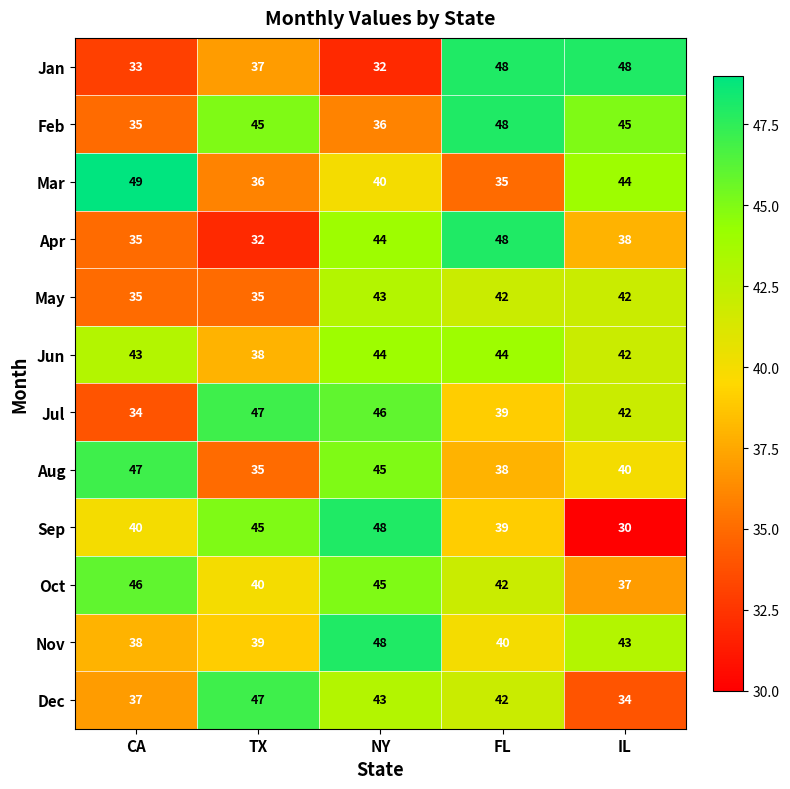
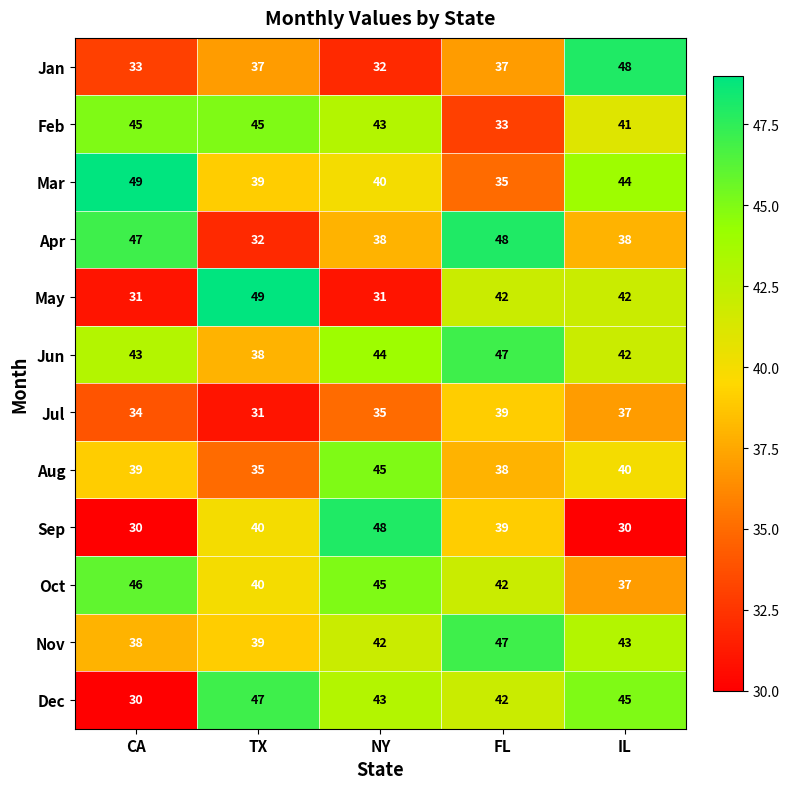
Jan, FL: 48 -> 37
Feb, CA: 35 -> 45
Feb, NY: 36 -> 43
Feb, FL: 48 -> 33
Feb, IL: 45 -> 41
Mar, TX: 36 -> 39
Apr, CA: 35 -> 47
Apr, NY: 44 -> 38
May, CA: 35 -> 31
May, TX: 35 -> 49
May, NY: 43 -> 31
Jun, FL: 44 -> 47
Jul, TX: 47 -> 31
Jul, NY: 46 -> 35
Jul, IL: 42 -> 37
Aug, CA: 47 -> 39
Sep, CA: 40 -> 30
Sep, TX: 45 -> 40
Nov, NY: 48 -> 42
Nov, FL: 40 -> 47
Dec, CA: 37 -> 30
Dec, IL: 34 -> 45
